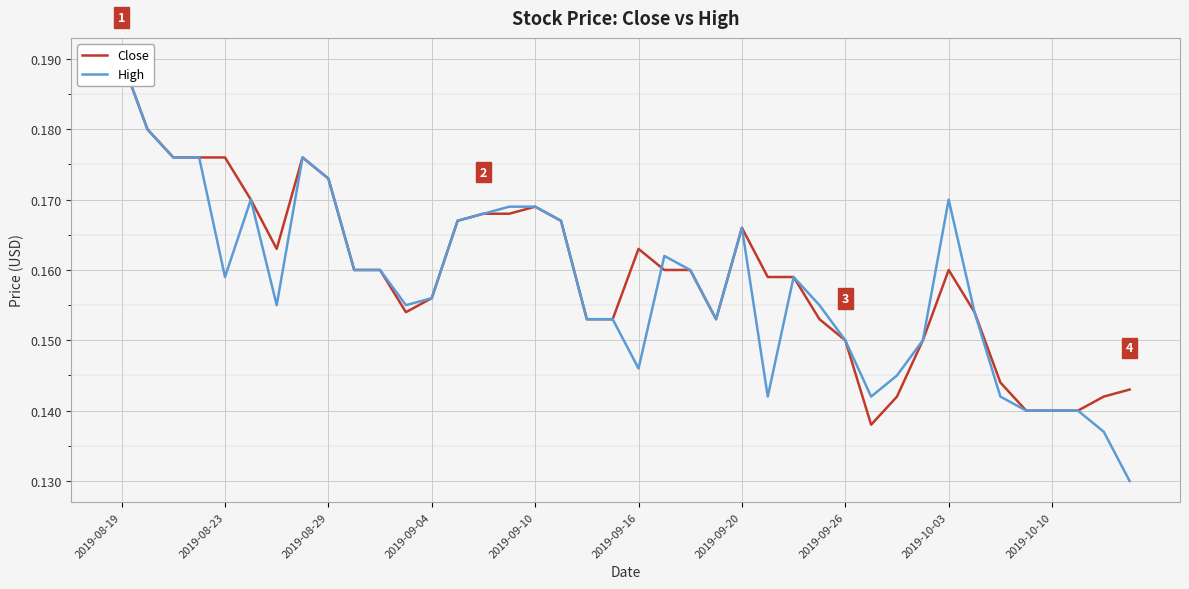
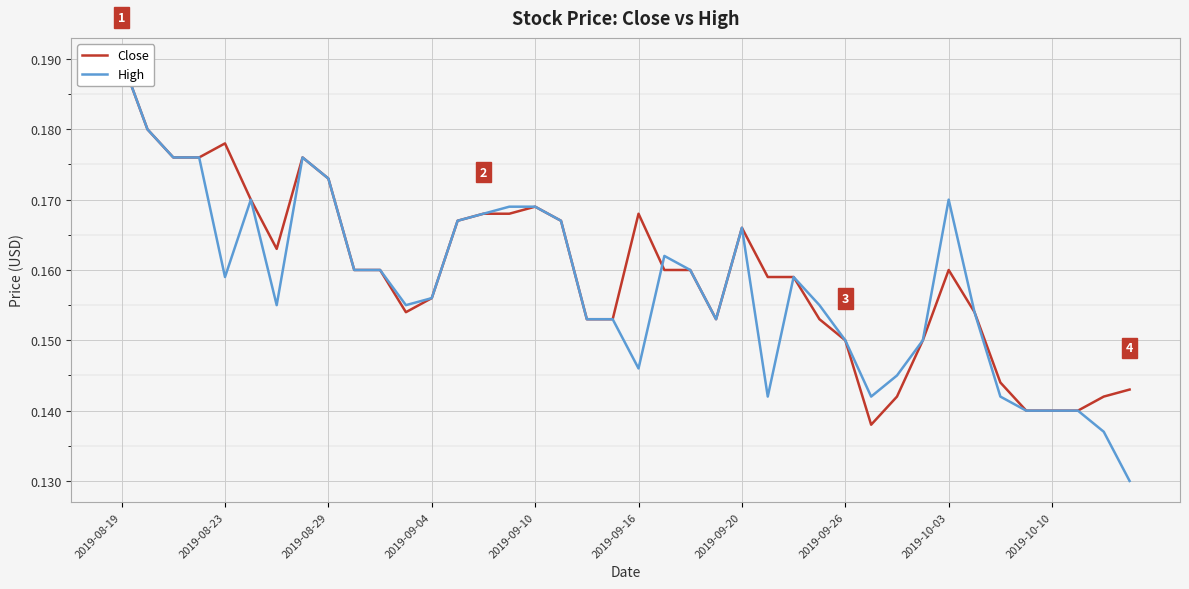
Close, 2019-08-23: 0.176 -> 0.178
Close, 2019-09-16: 0.163 -> 0.168
